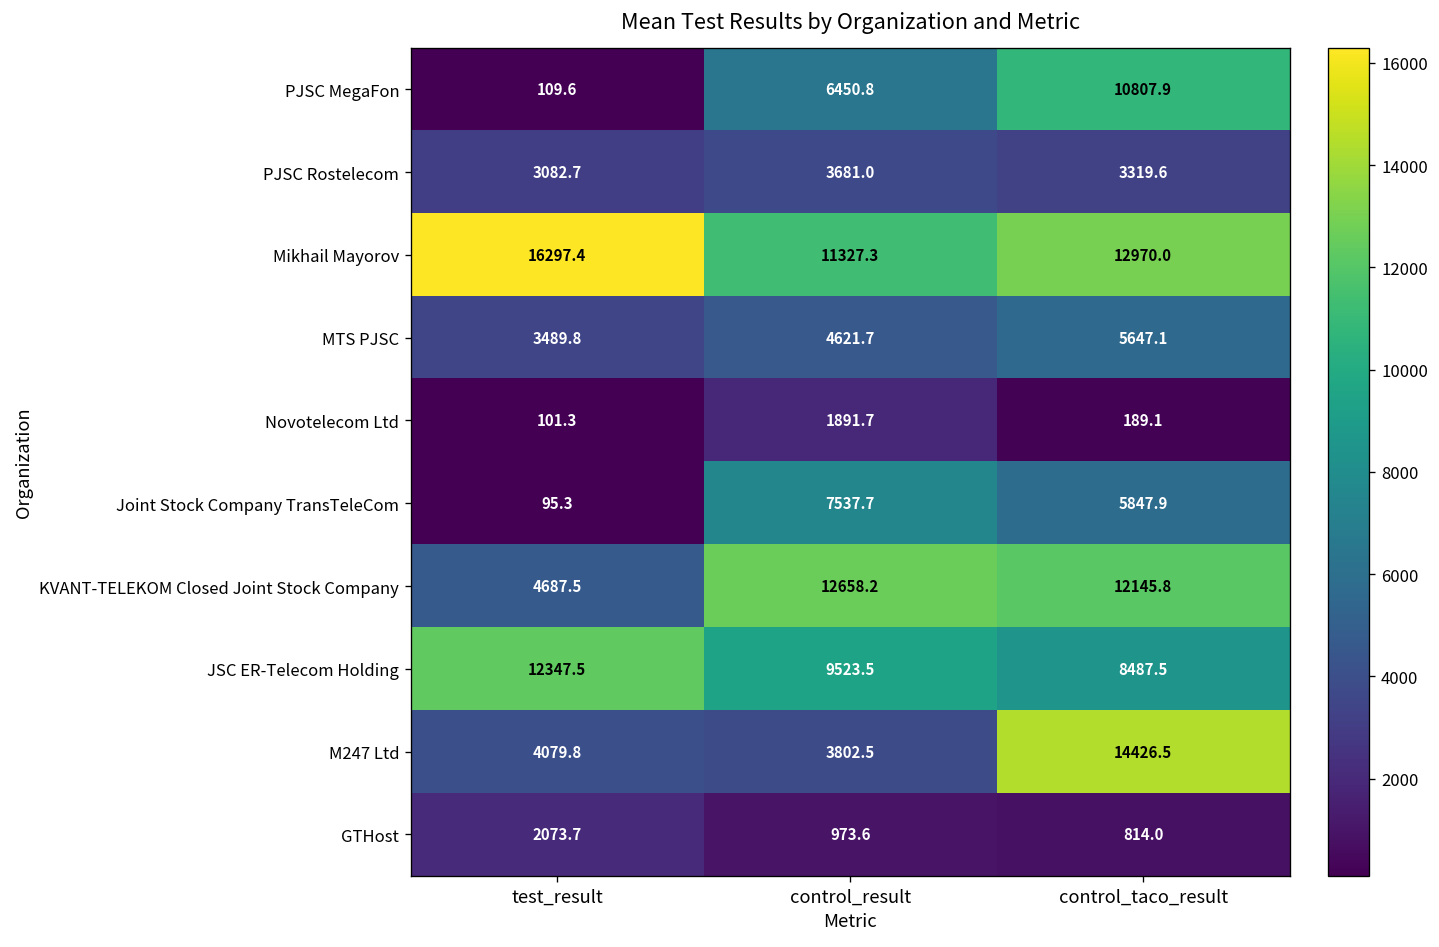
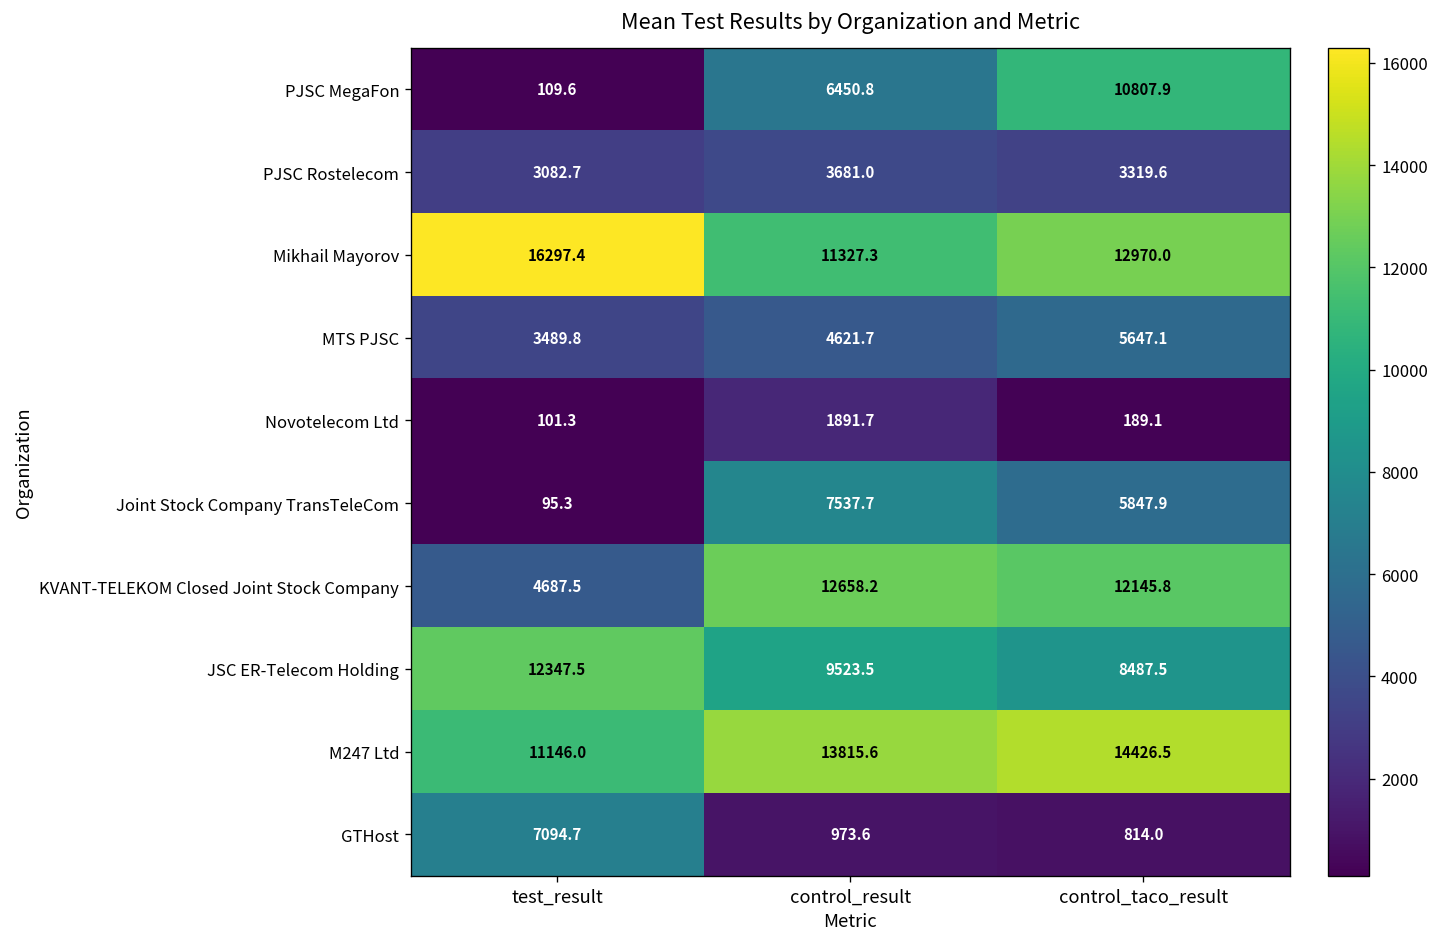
M247 Ltd, test_result: 4079.8 -> 11146.0
M247 Ltd, control_result: 3802.5 -> 13815.6
GTHost, test_result: 2073.7 -> 7094.7
